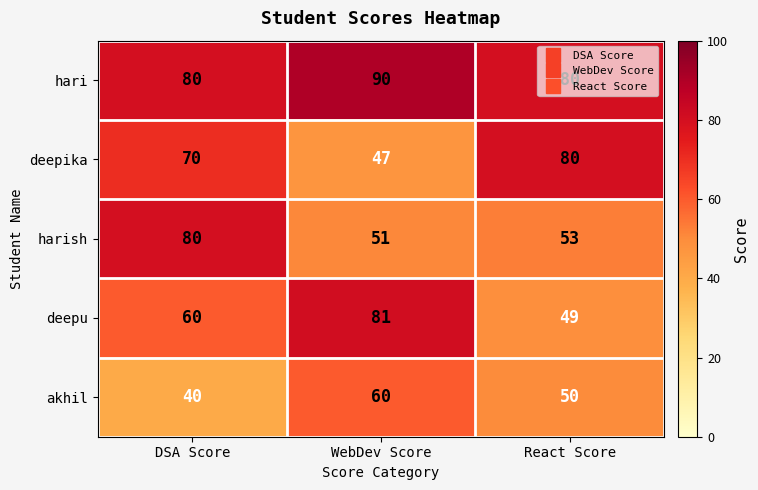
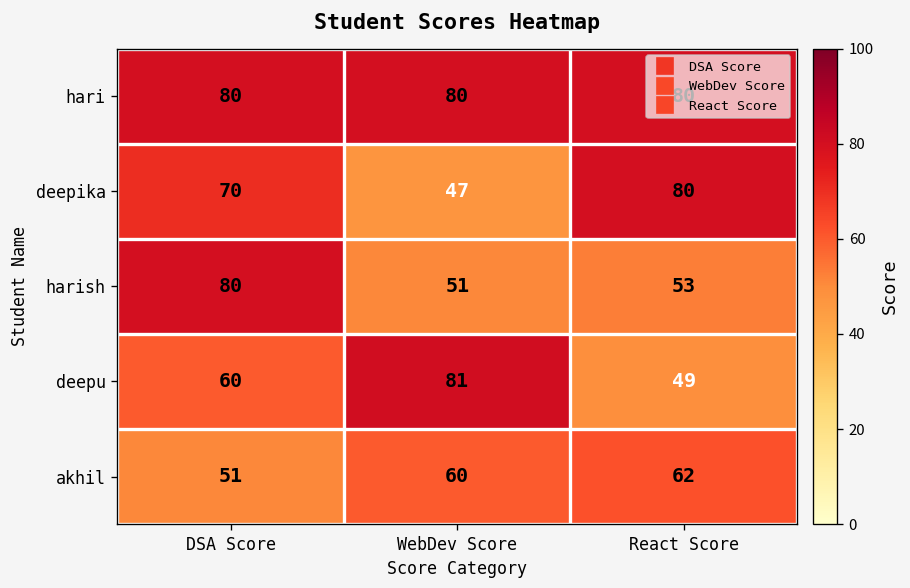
hari, WebDev Score: 90 -> 80
akhil, DSA Score: 40 -> 51
akhil, React Score: 50 -> 62
